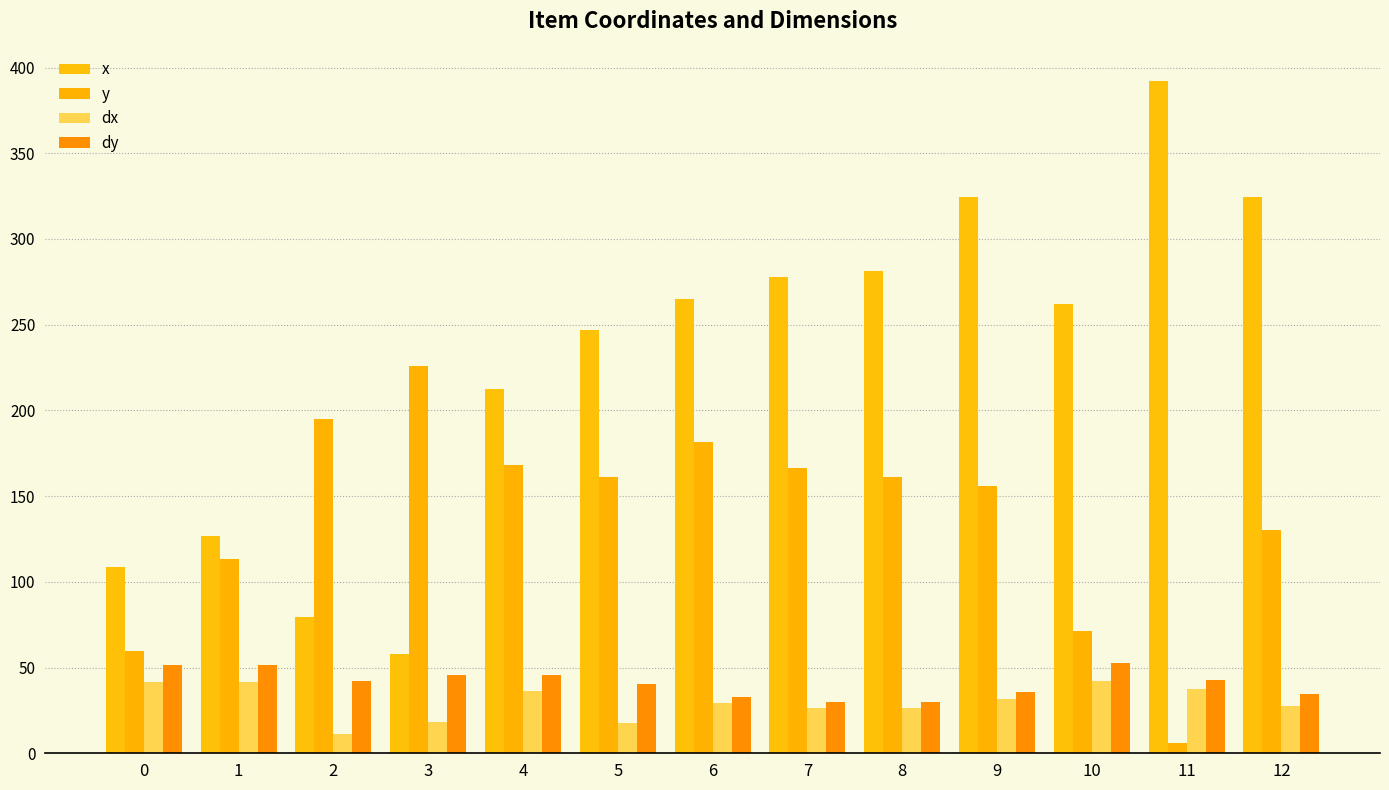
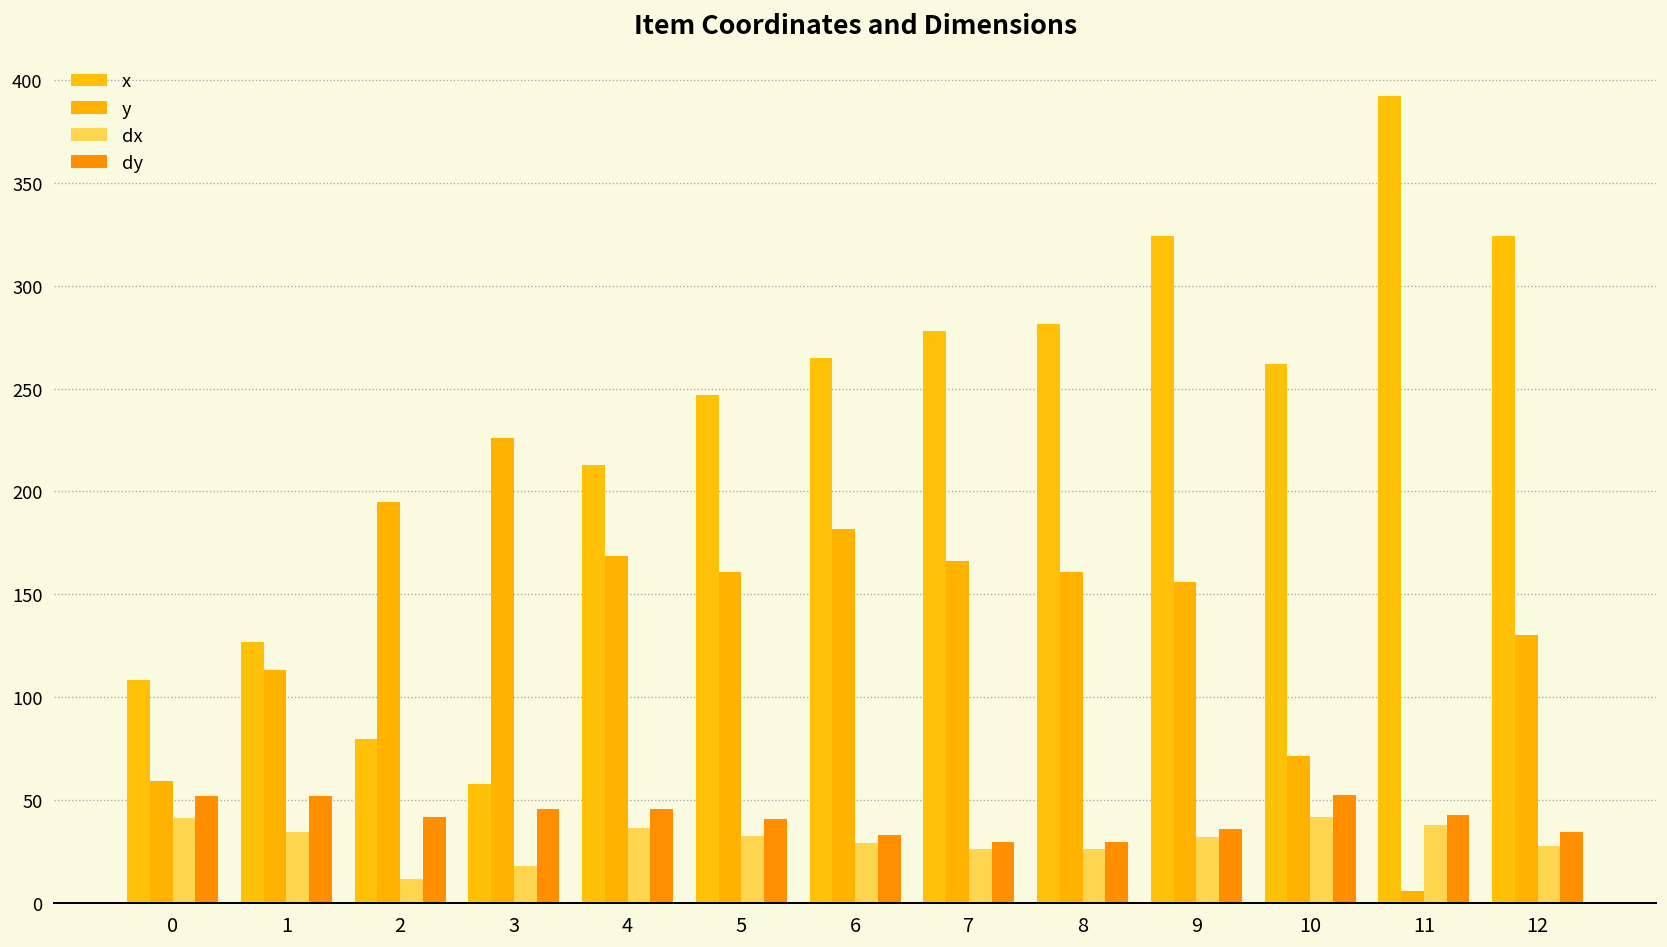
dx, 1: 41 -> 35
dx, 5: 18 -> 33
